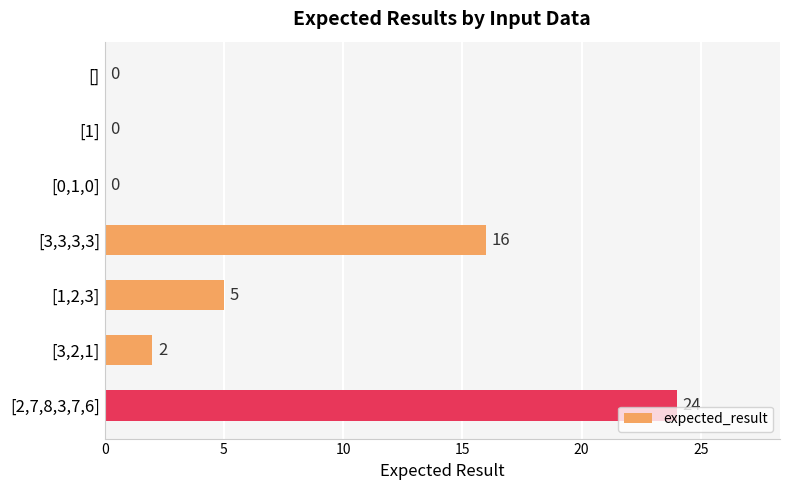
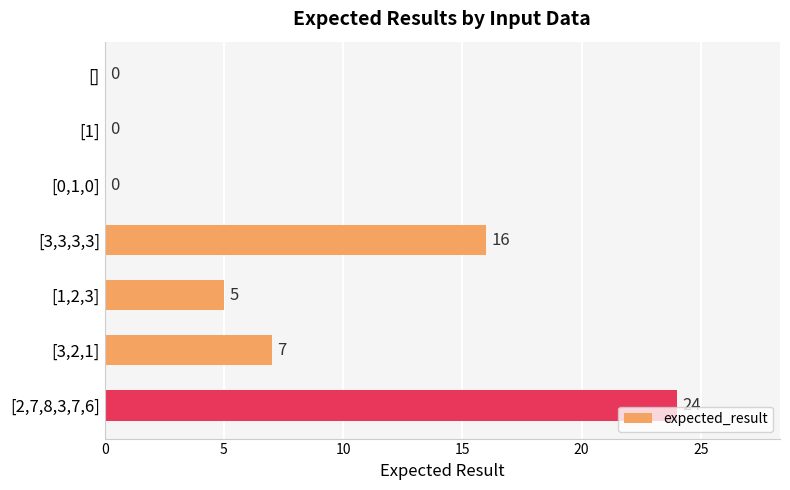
[3,2,1]: 2 -> 7
